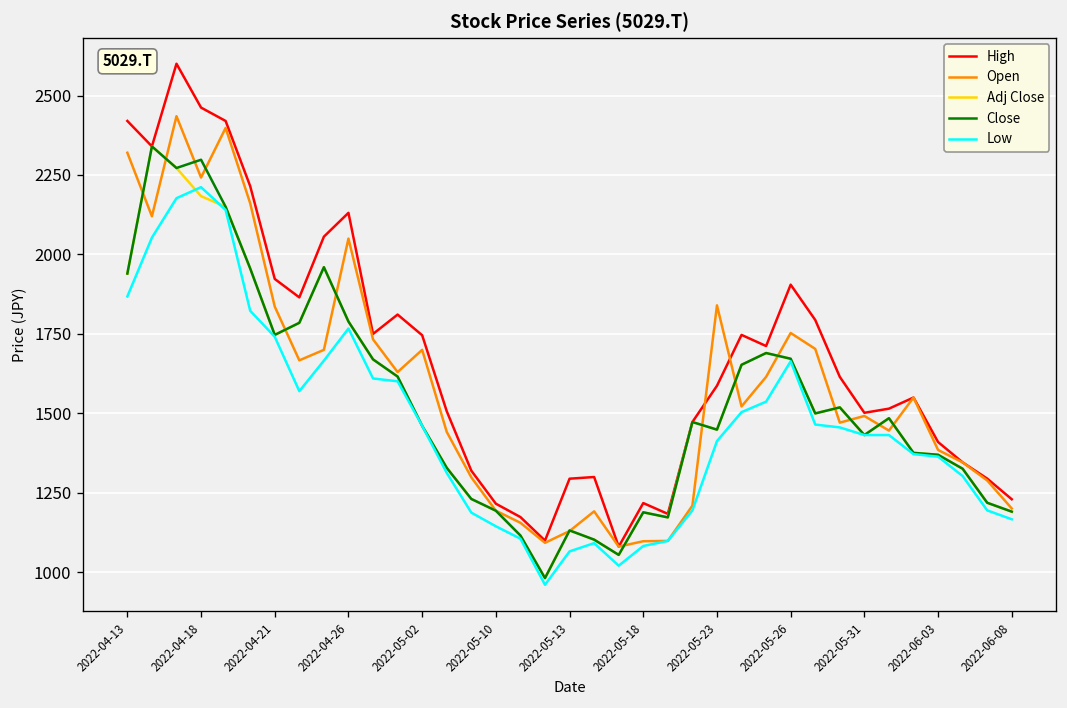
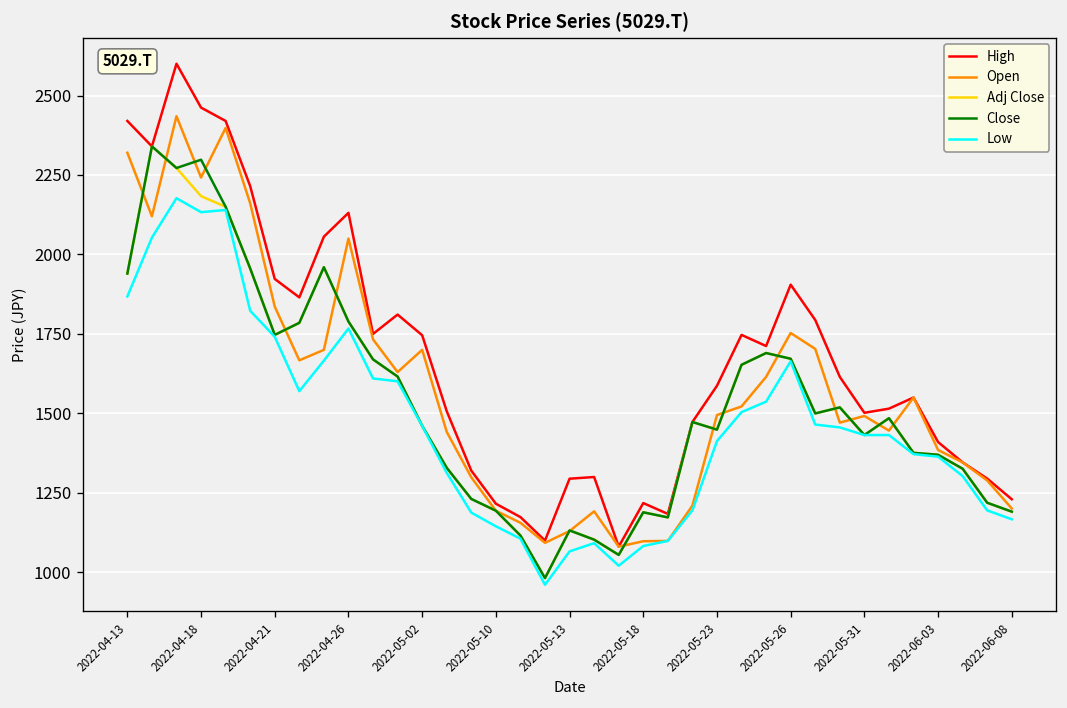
Low, 2022-04-18: 2210 -> 2130
Open, 2022-05-23: 1840 -> 1500
